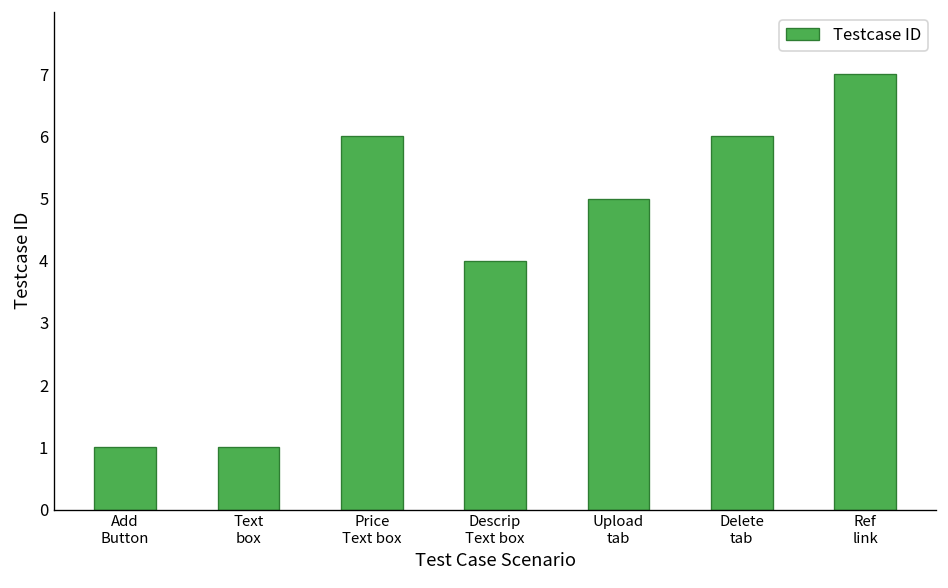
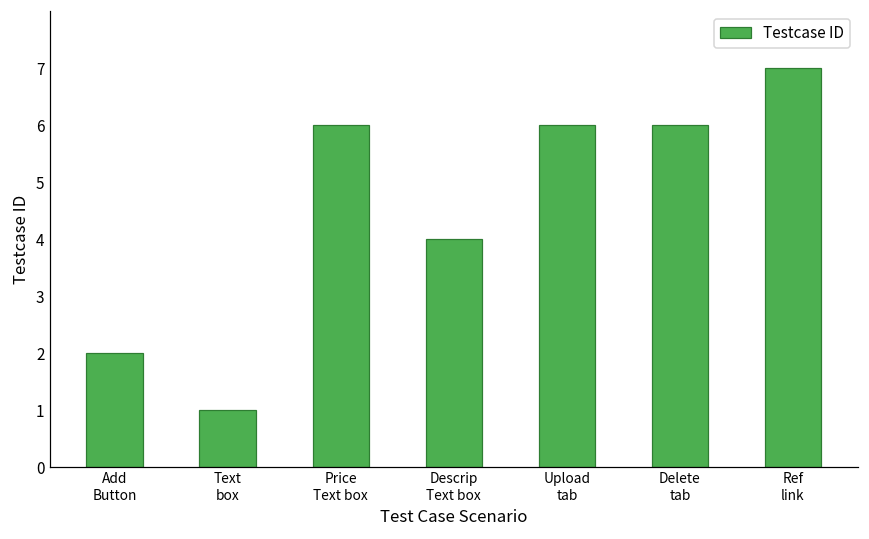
Add Button: 1 -> 2
Upload tab: 5 -> 6
